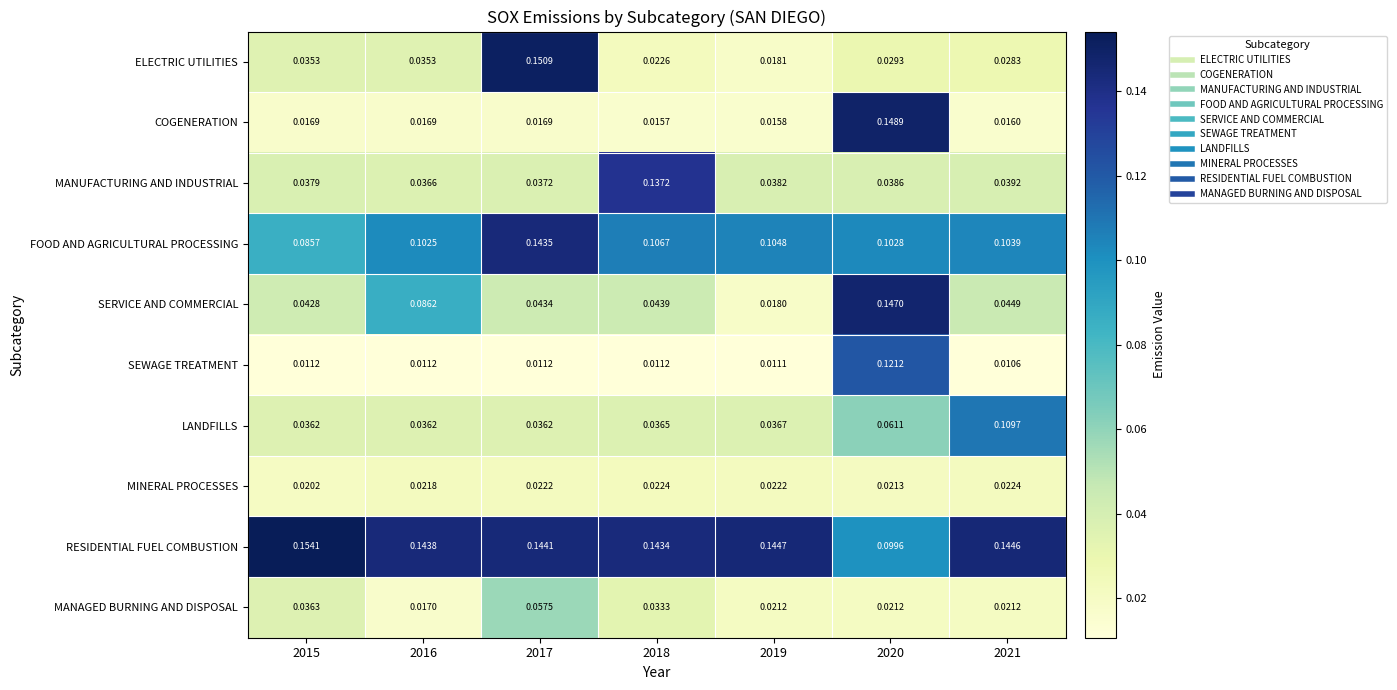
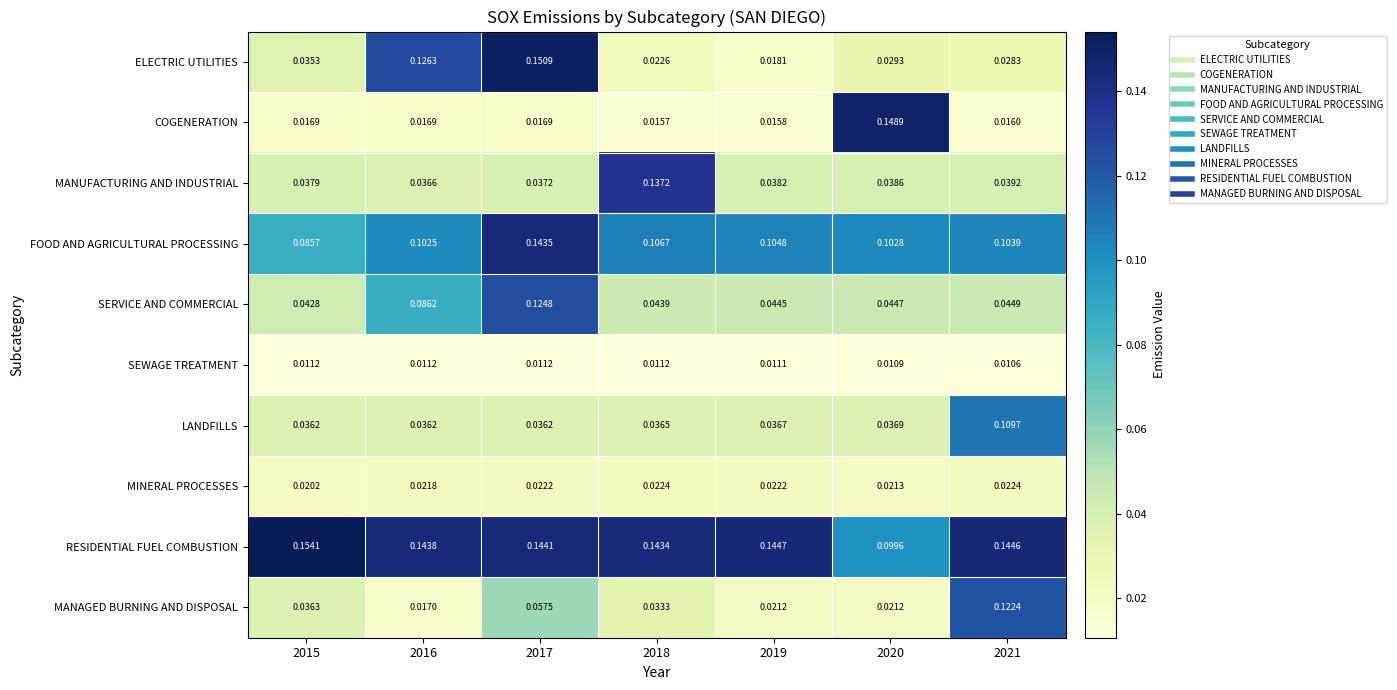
ELECTRIC UTILITIES, 2016: 0.0353 -> 0.1263
SERVICE AND COMMERCIAL, 2017: 0.0434 -> 0.1248
SERVICE AND COMMERCIAL, 2019: 0.0180 -> 0.0445
SERVICE AND COMMERCIAL, 2020: 0.1470 -> 0.0447
SEWAGE TREATMENT, 2020: 0.1212 -> 0.0109
LANDFILLS, 2020: 0.0611 -> 0.0369
MANAGED BURNING AND DISPOSAL, 2021: 0.0212 -> 0.1224
